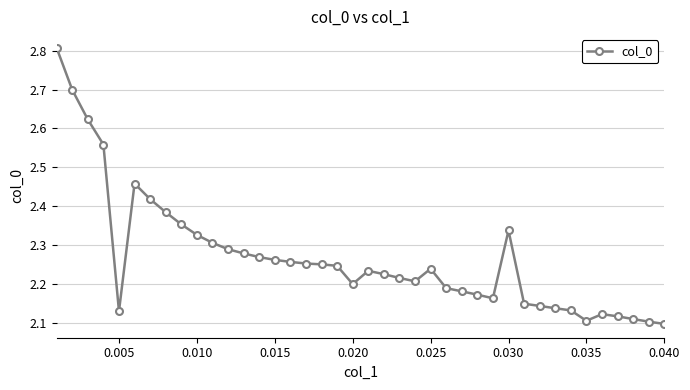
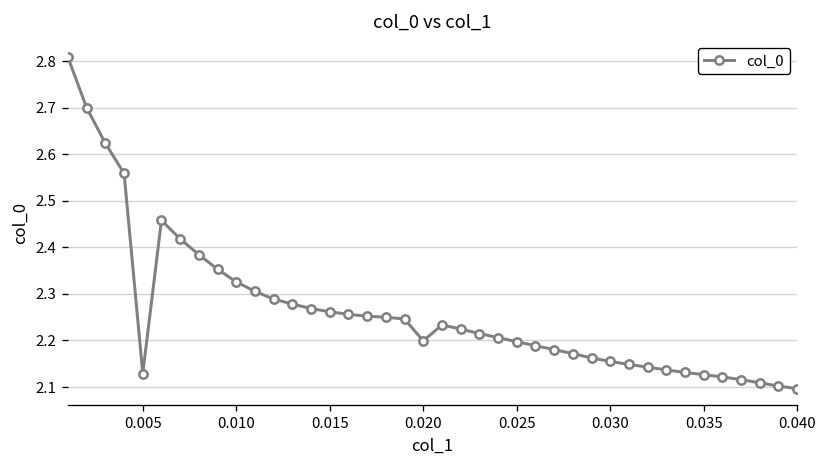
0.025: 2.24 -> 2.20
0.030: 2.34 -> 2.16
0.035: 2.10 -> 2.13
